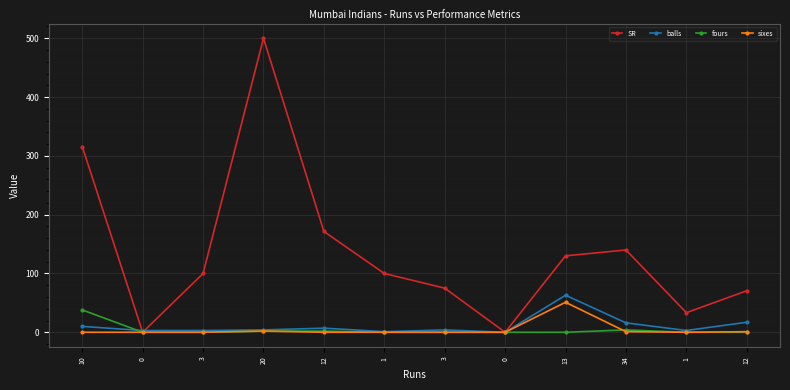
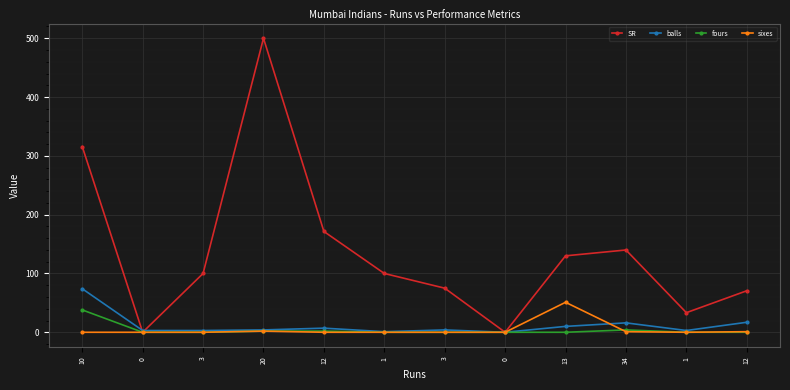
balls, 10: 10 -> 70
balls, 13: 60 -> 10
